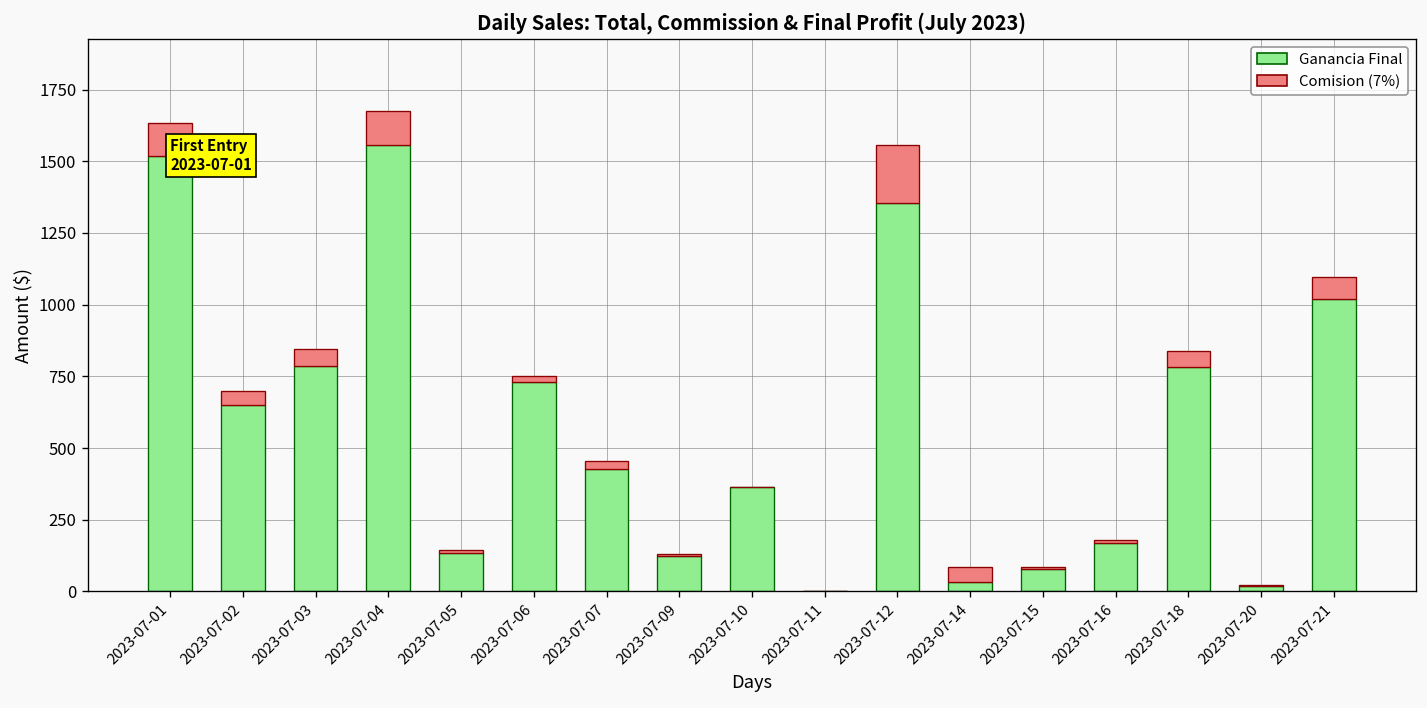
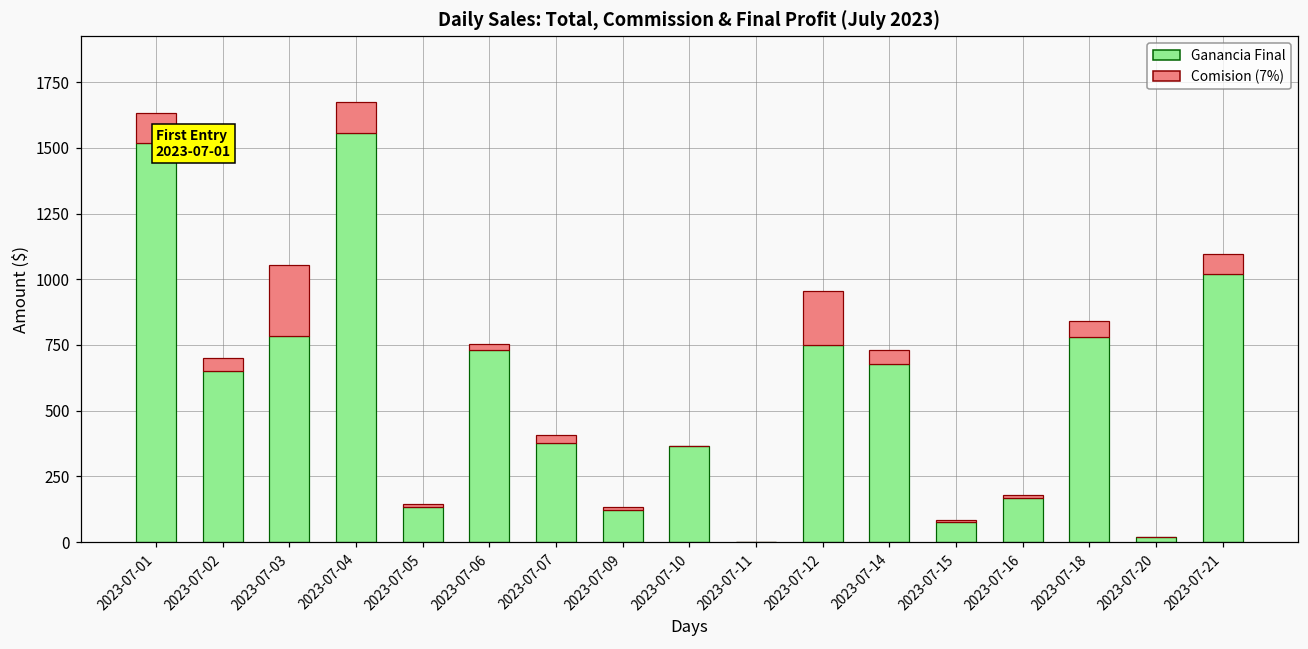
Comision (7%), 2023-07-03: 60 -> 270
Ganancia Final, 2023-07-07: 430 -> 380
Ganancia Final, 2023-07-12: 1350 -> 750
Ganancia Final, 2023-07-14: 30 -> 680
